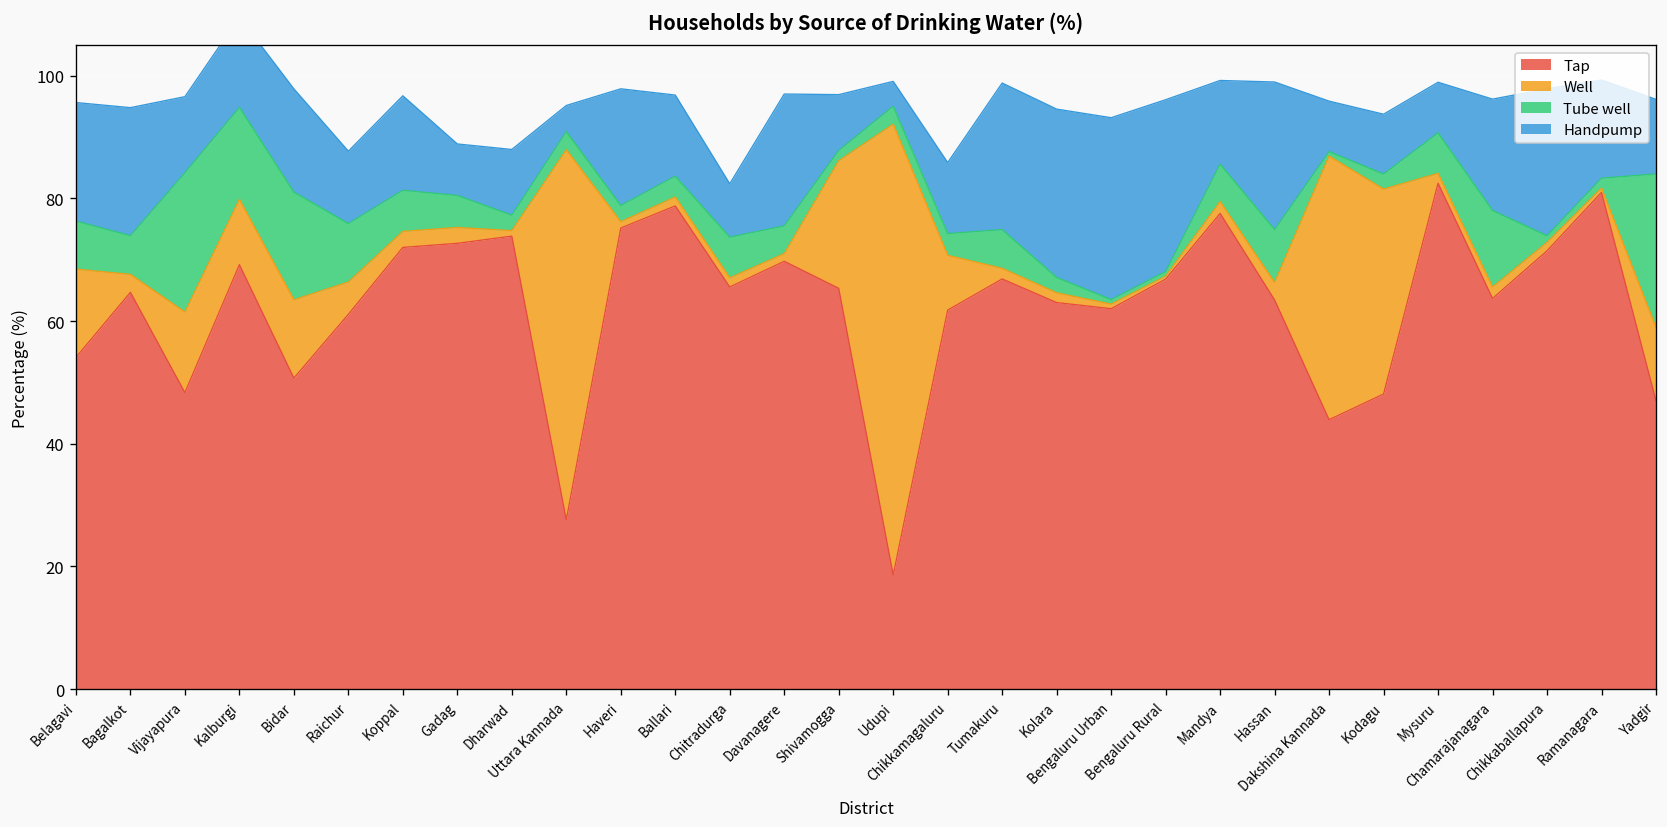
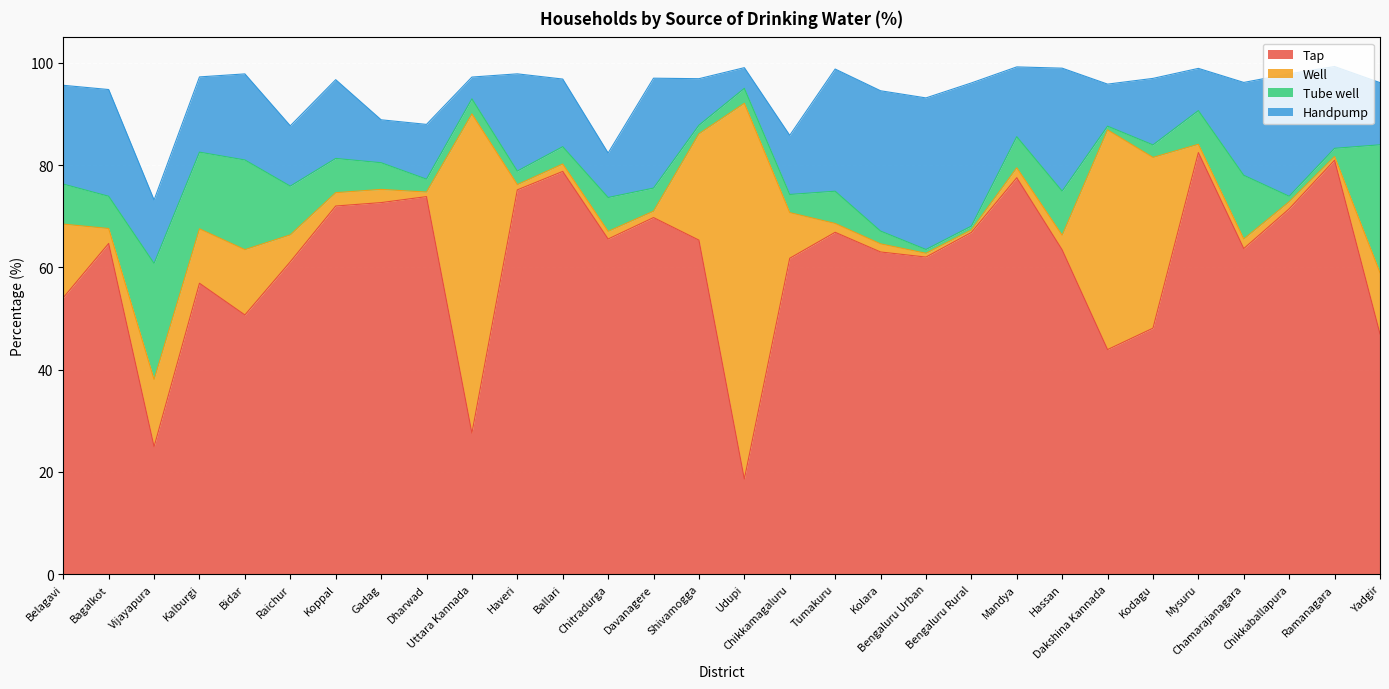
Tap, Vijayapura: 48 -> 25
Tap, Kalburgi: 69 -> 57
Well, Uttara Kannada: 60 -> 62
Handpump, Kodagu: 10 -> 13
